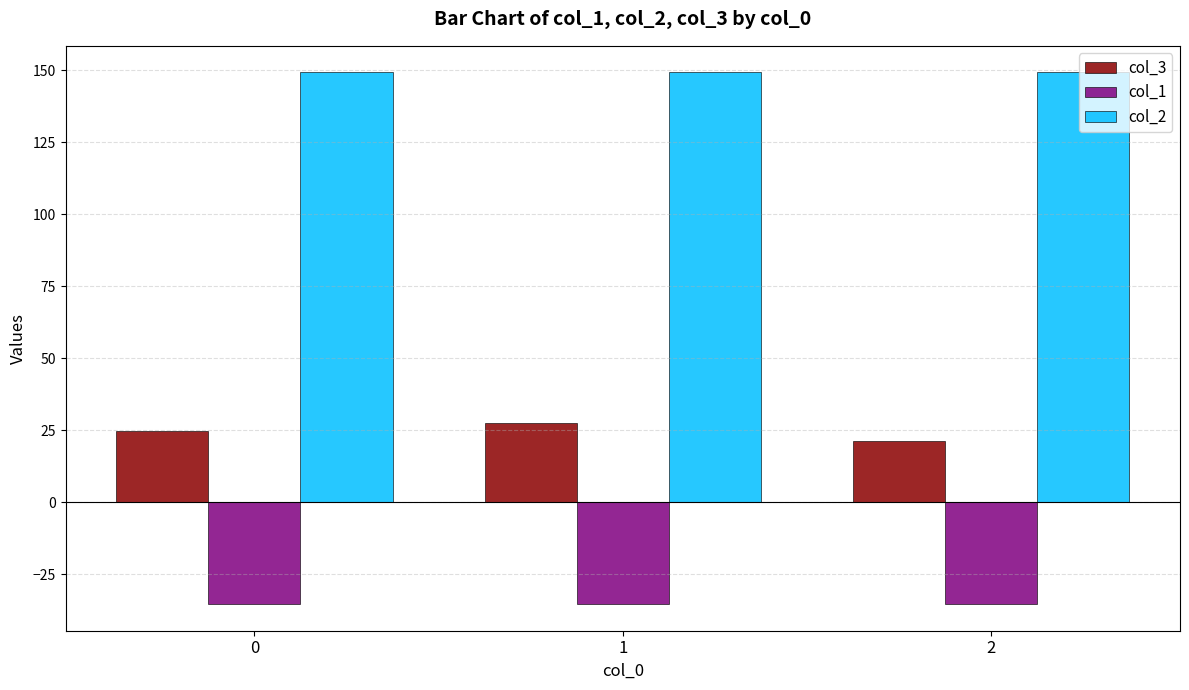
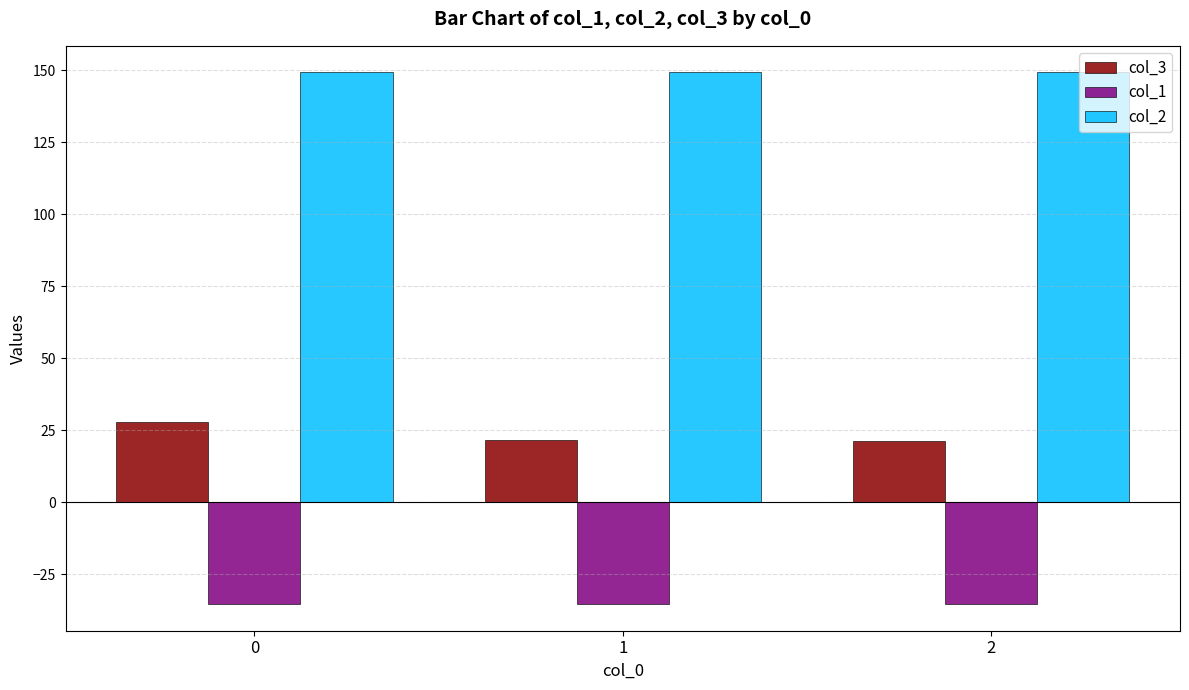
col_3, 0: 25 -> 28
col_3, 1: 27 -> 22
